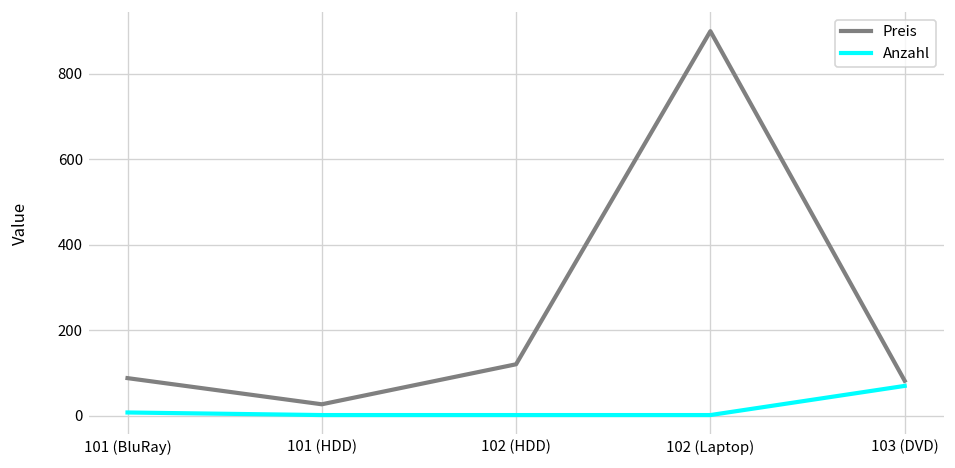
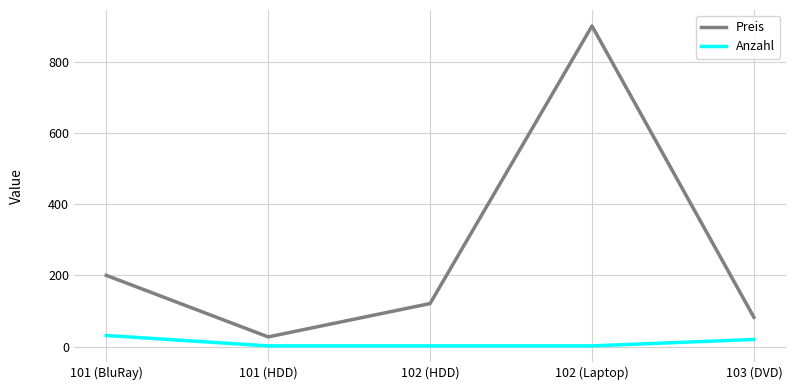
Preis, 101 (BluRay): 90 -> 200
Anzahl, 101 (BluRay): 10 -> 30
Anzahl, 103 (DVD): 70 -> 20
